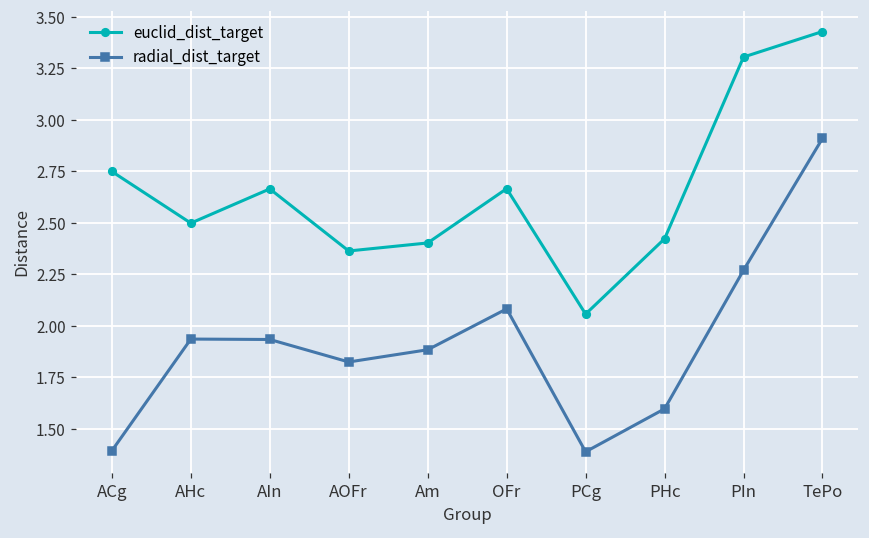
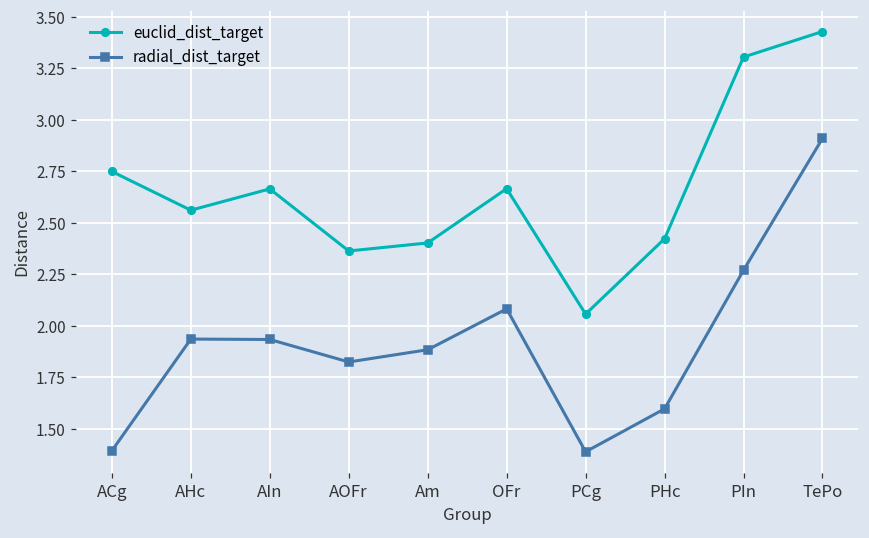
euclid_dist_target, AHc: 2.50 -> 2.56
